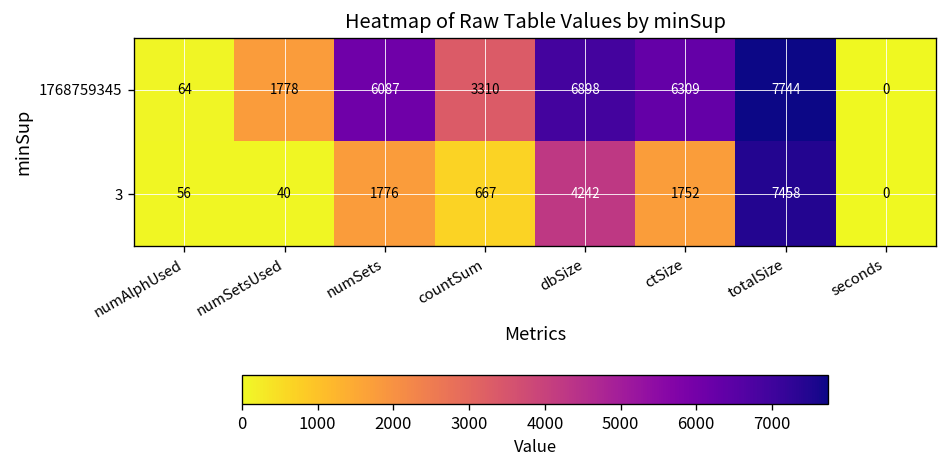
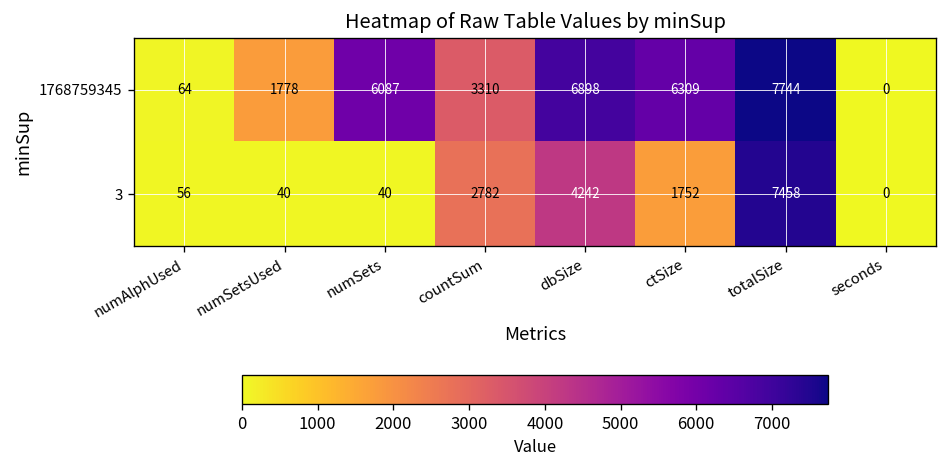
3, numSets: 1776 -> 40
3, countSum: 667 -> 2782
